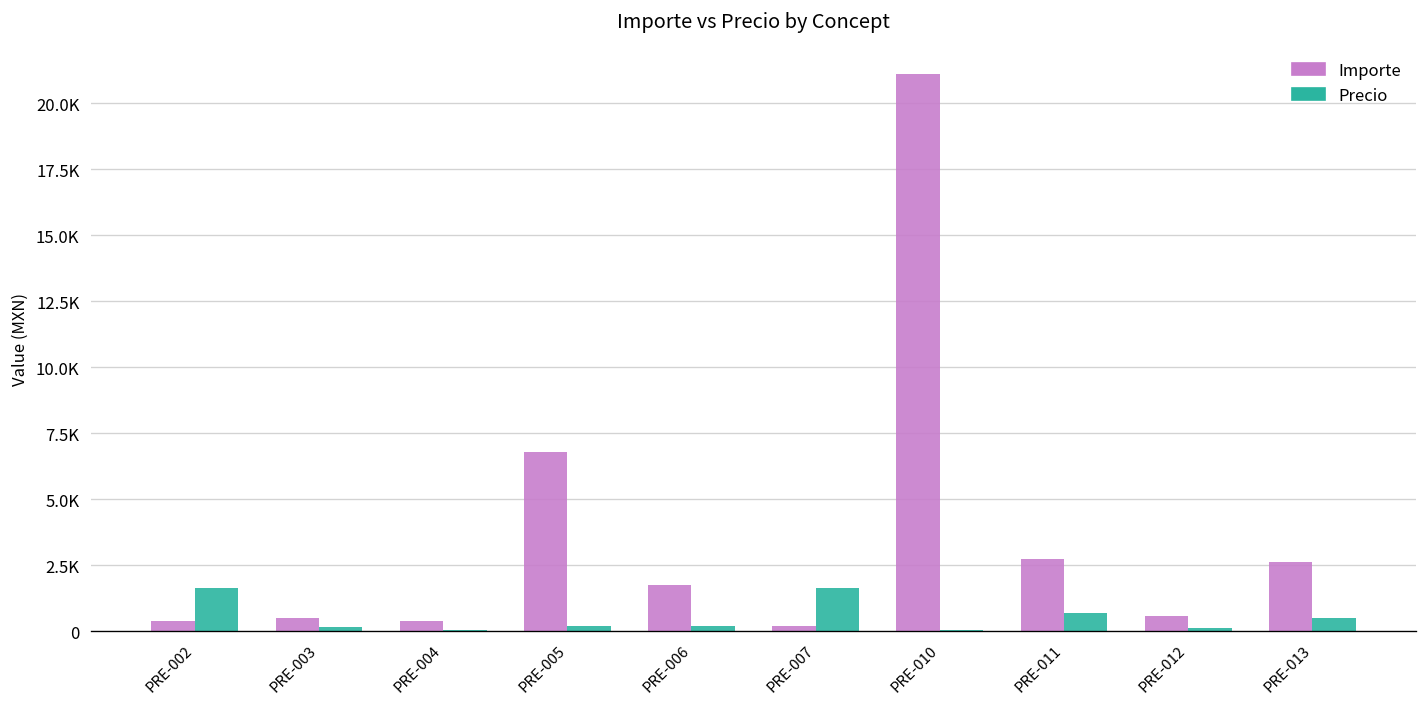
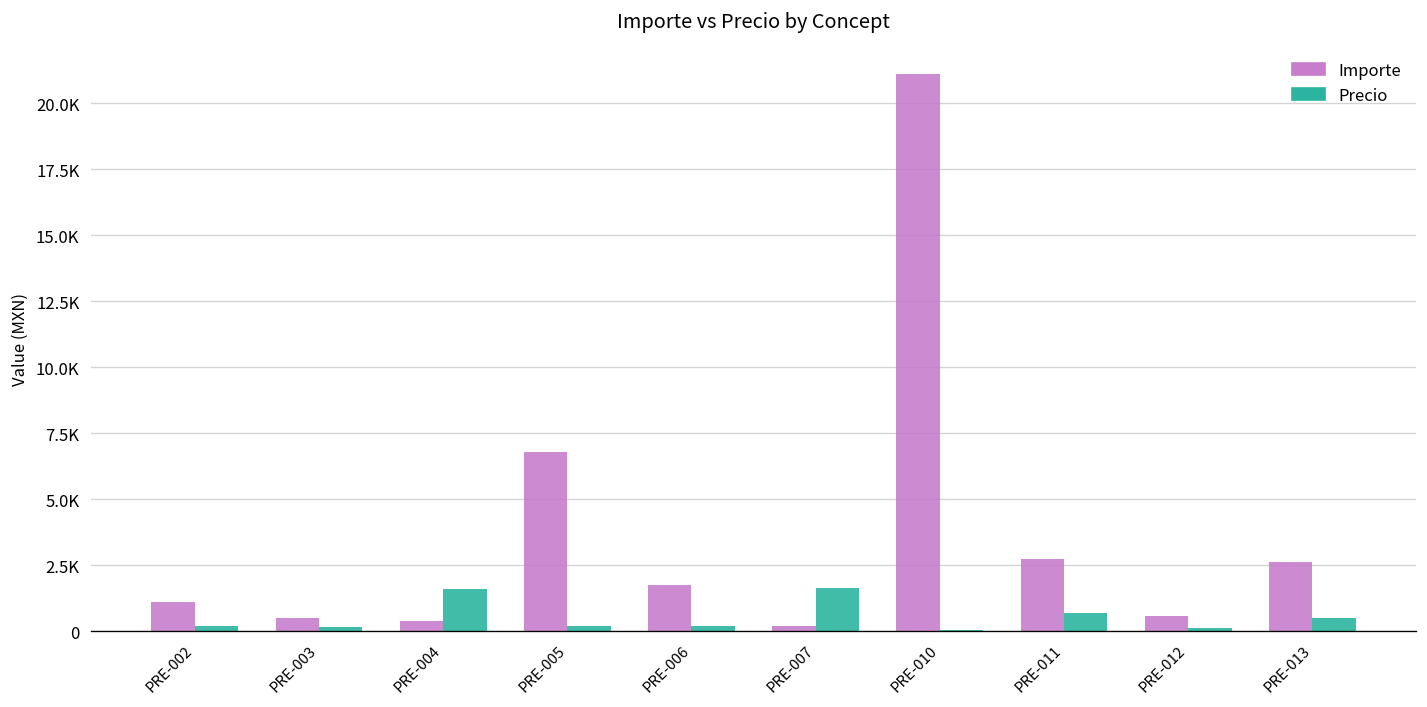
Importe, PRE-002: 400 -> 1100
Precio, PRE-002: 1600 -> 200
Precio, PRE-004: 0 -> 1600
